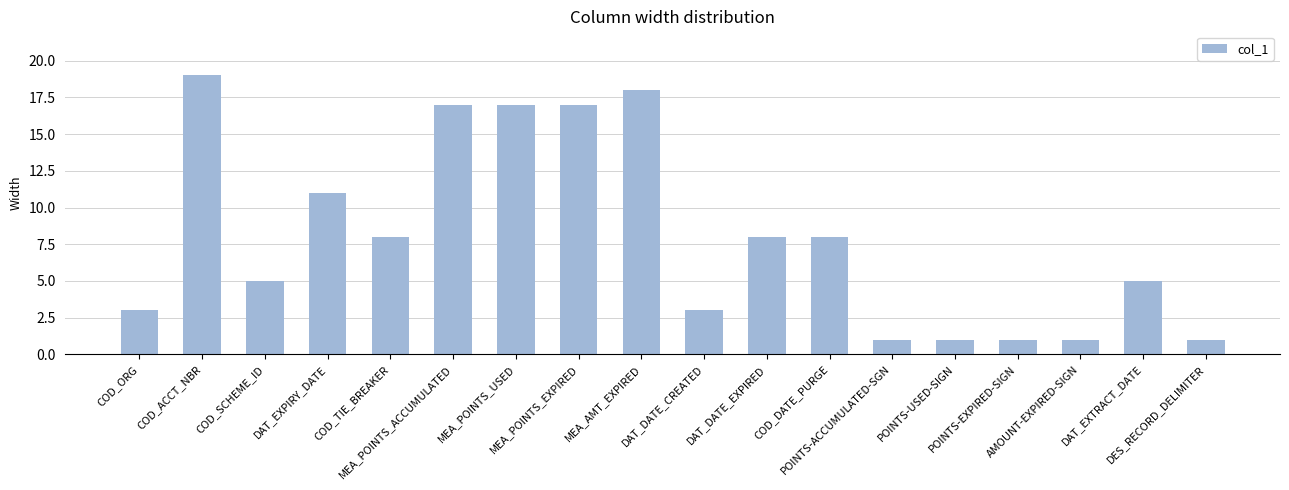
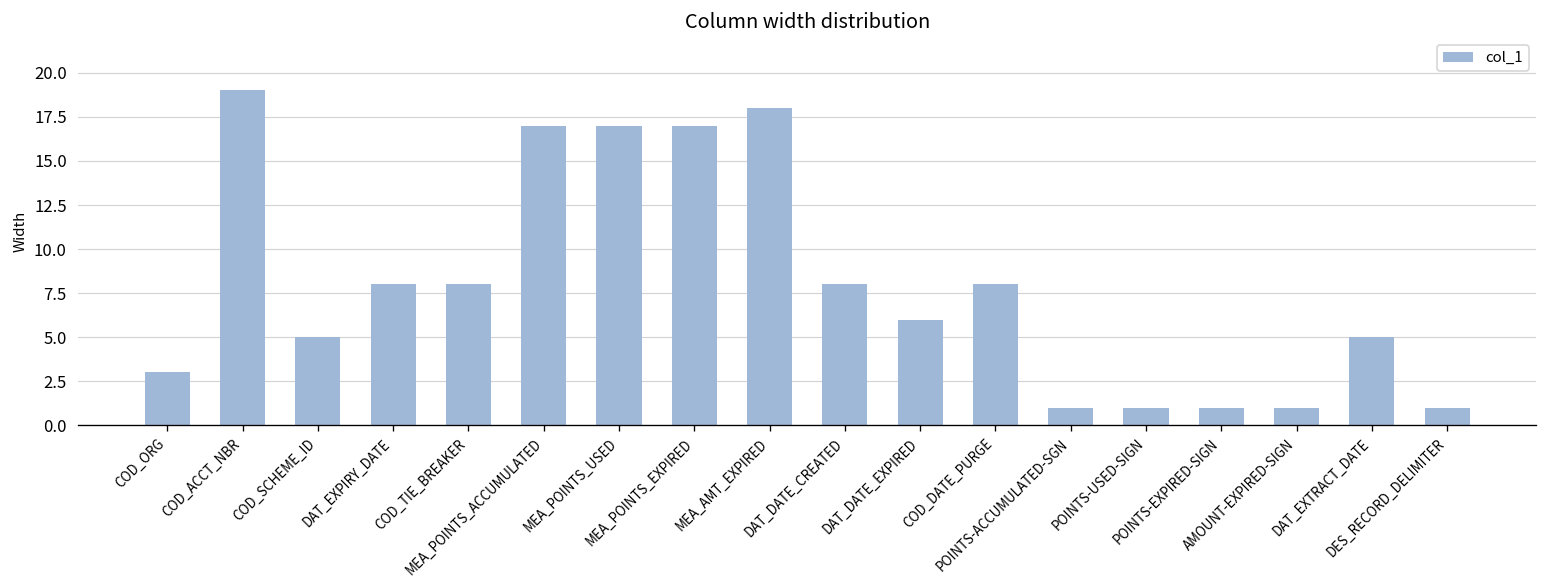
DAT_EXPIRY_DATE: 11 -> 8
DAT_DATE_CREATED: 3 -> 8
DAT_DATE_EXPIRED: 8 -> 6
